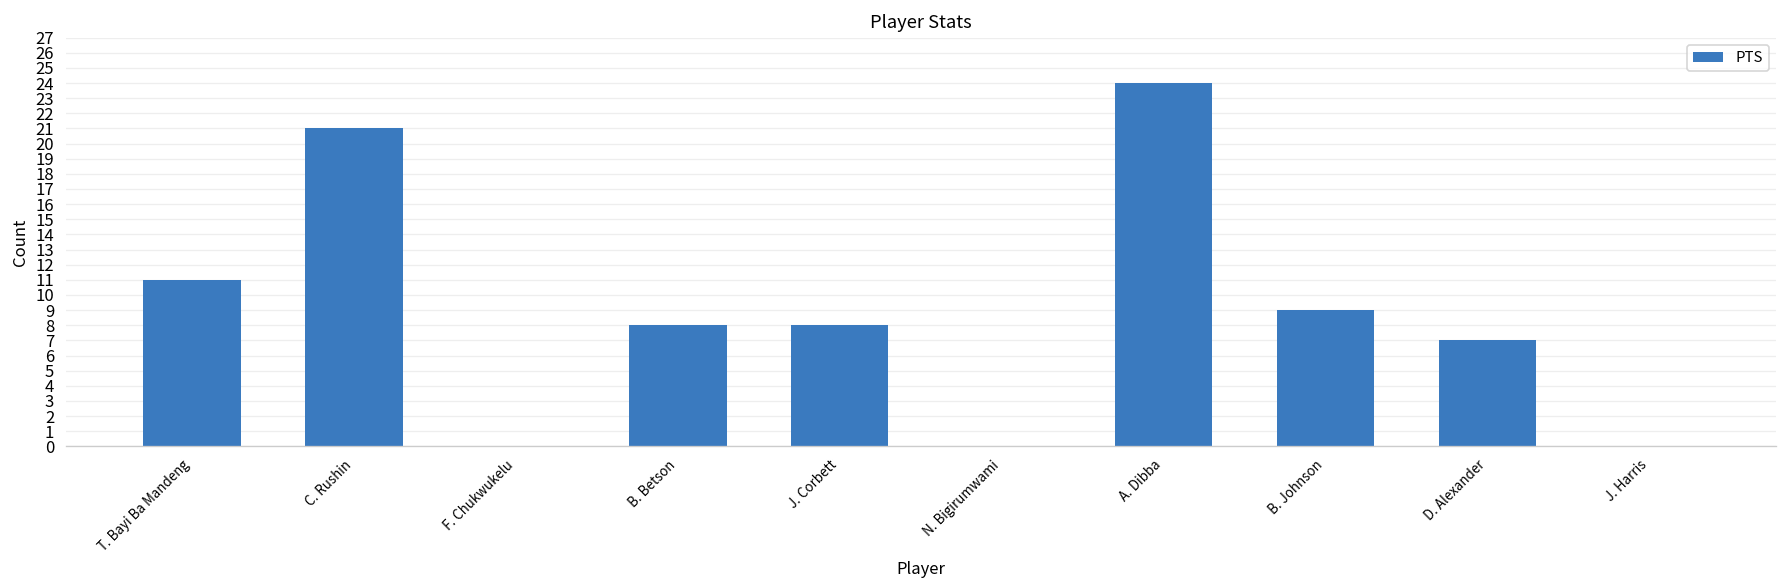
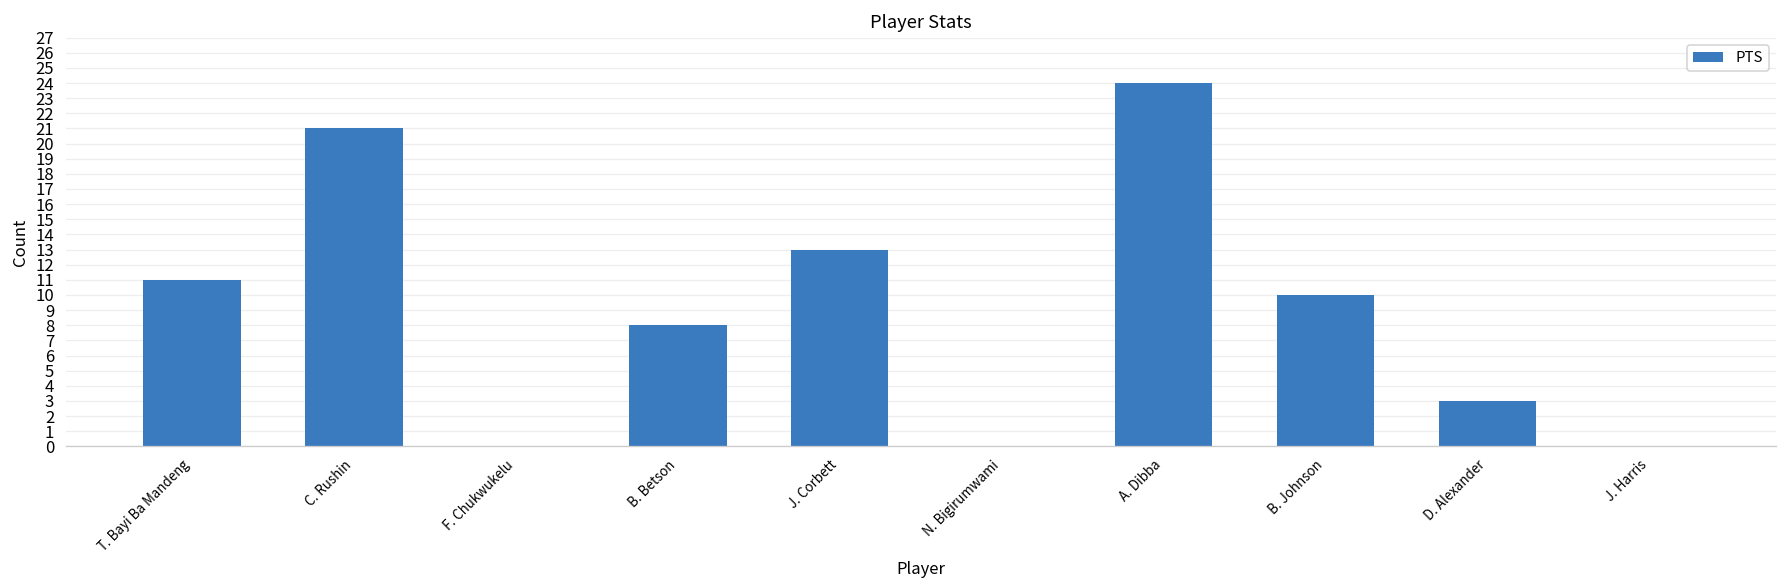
J. Corbett: 8 -> 13
B. Johnson: 9 -> 10
D. Alexander: 7 -> 3
